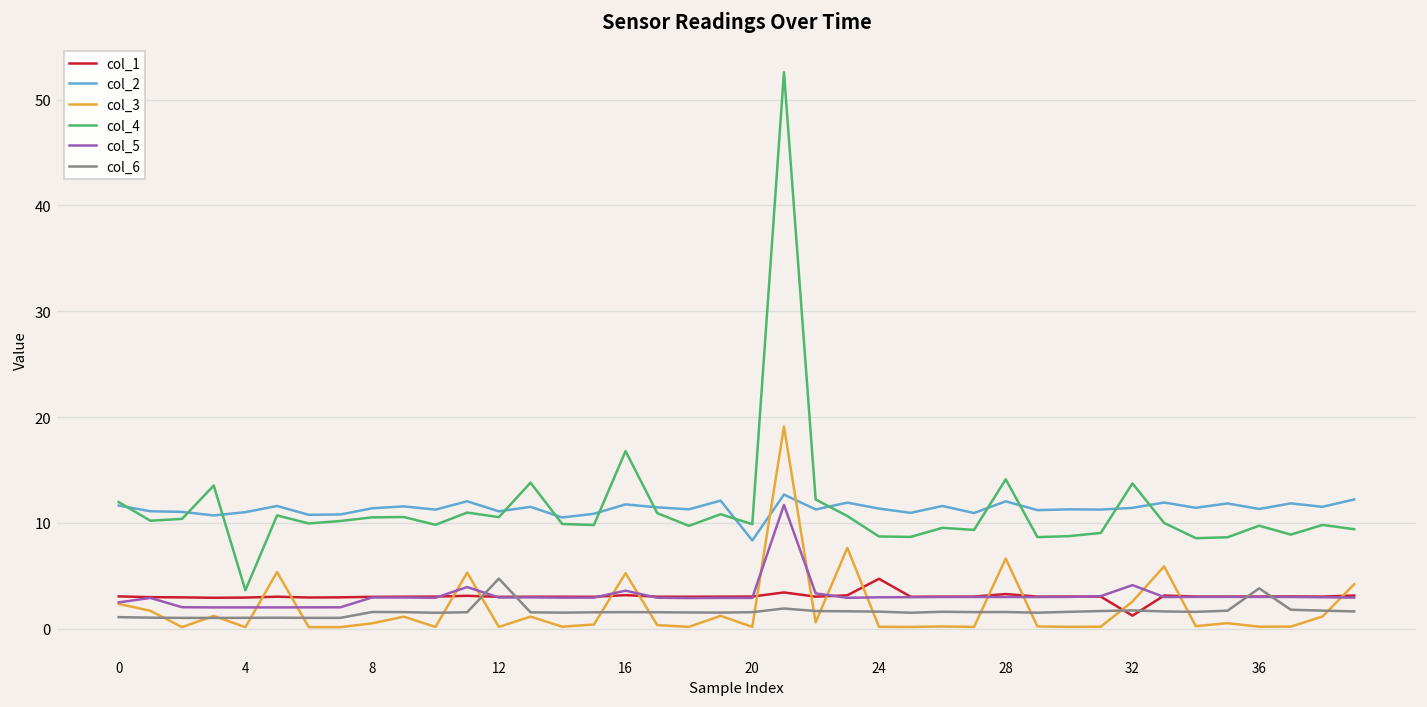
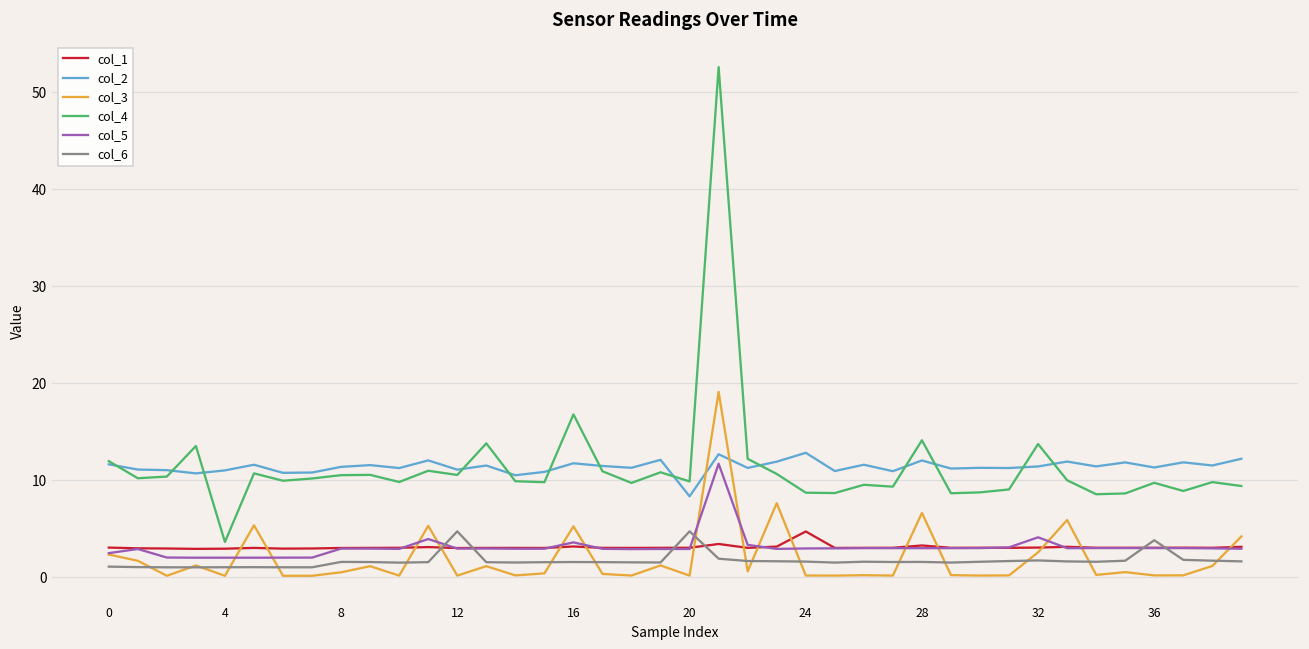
col_6, 20: 2 -> 5
col_2, 24: 11 -> 13
col_1, 32: 1 -> 3
